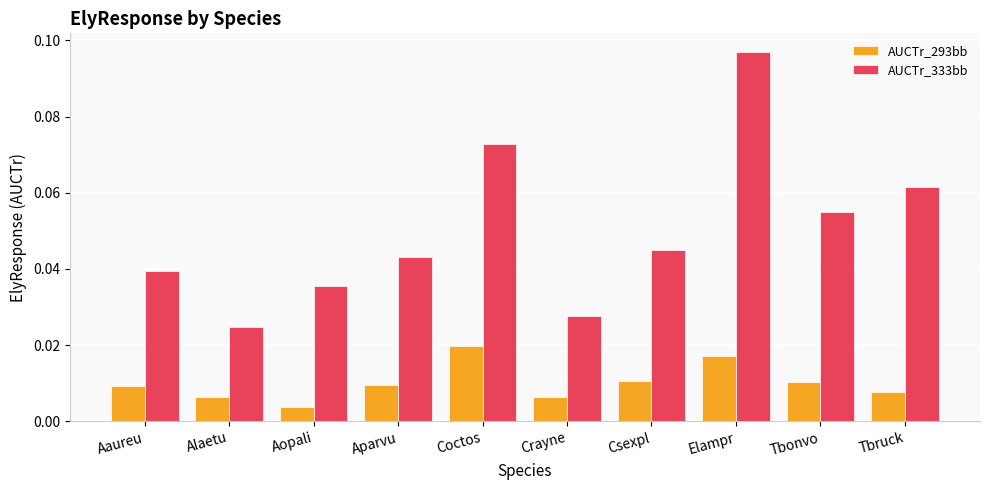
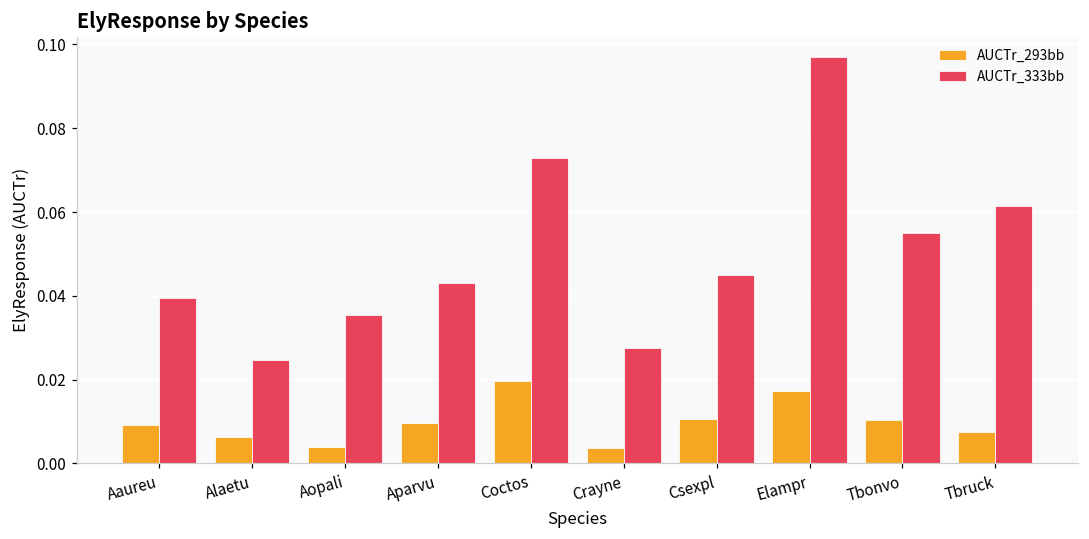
AUCTr_293bb, Crayne: 0.006 -> 0.004
